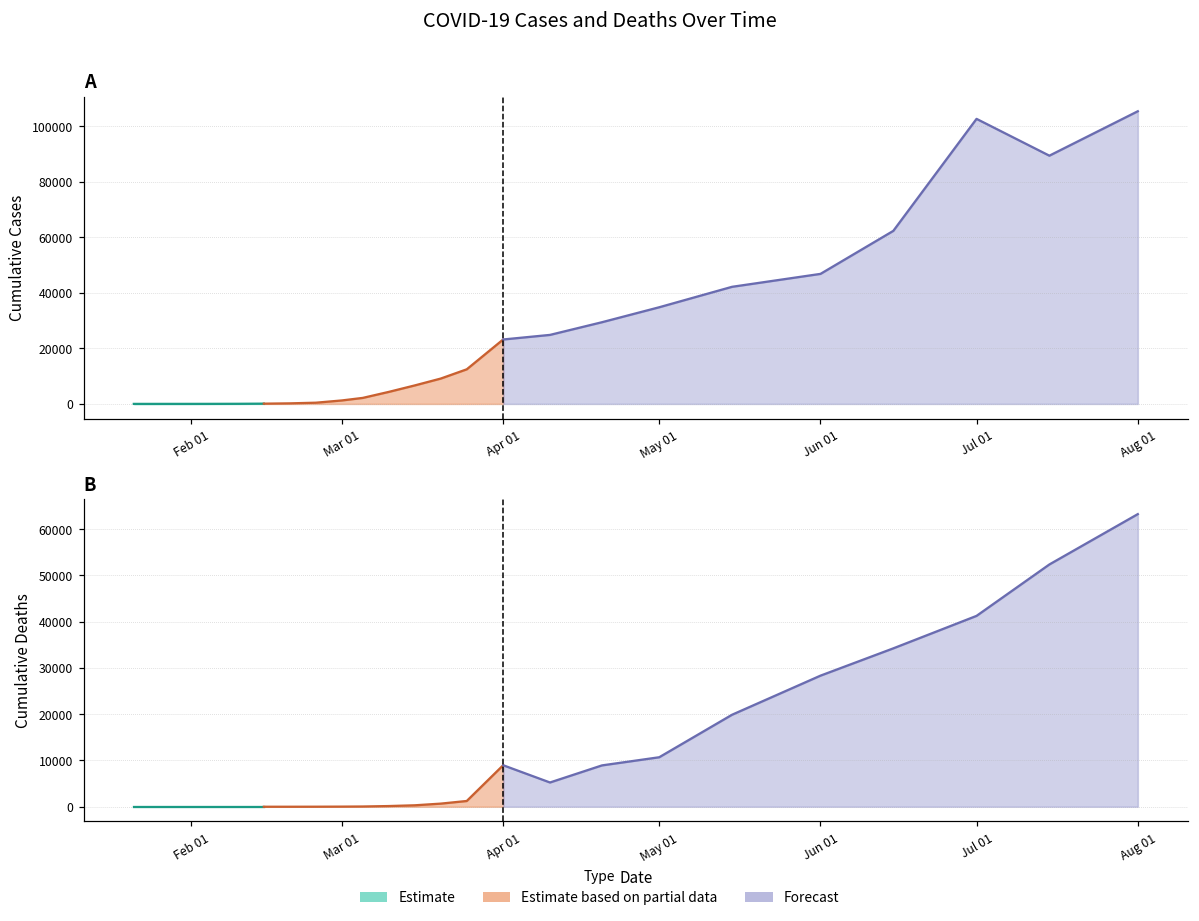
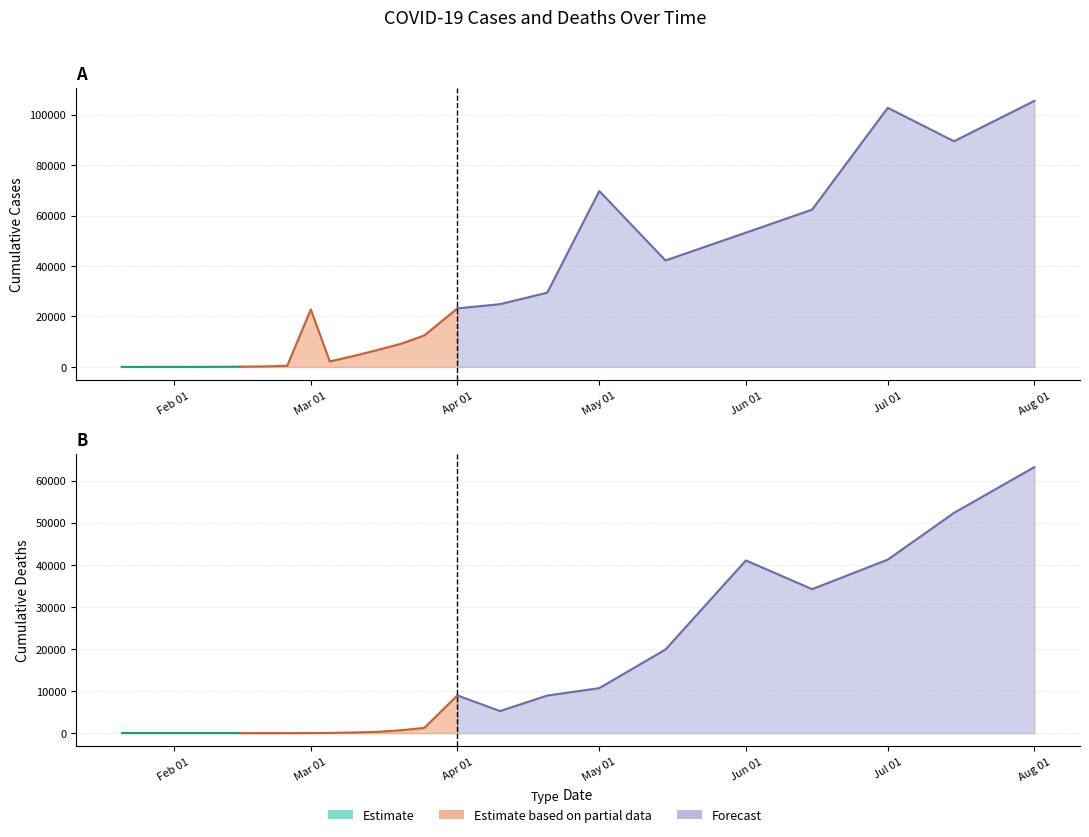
A, Estimate based on partial data, Mar 01: 1000 -> 23000
A, Forecast, May 01: 35000 -> 70000
A, Forecast, Jun 01: 47000 -> 53000
B, Forecast, Jun 01: 28000 -> 41000
